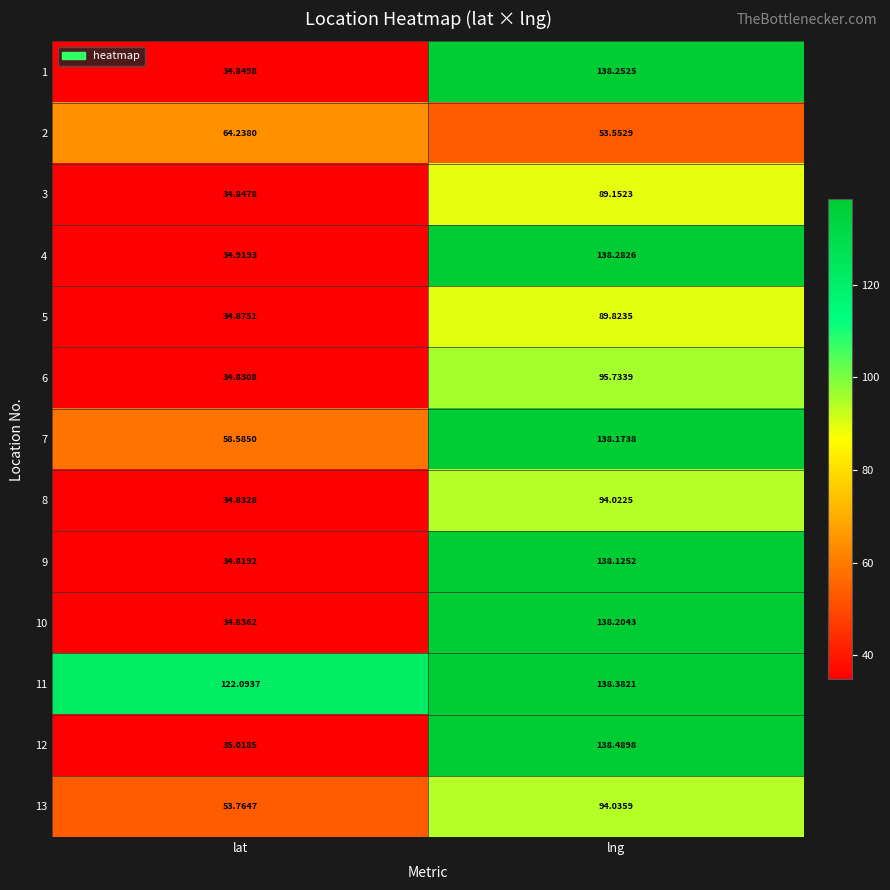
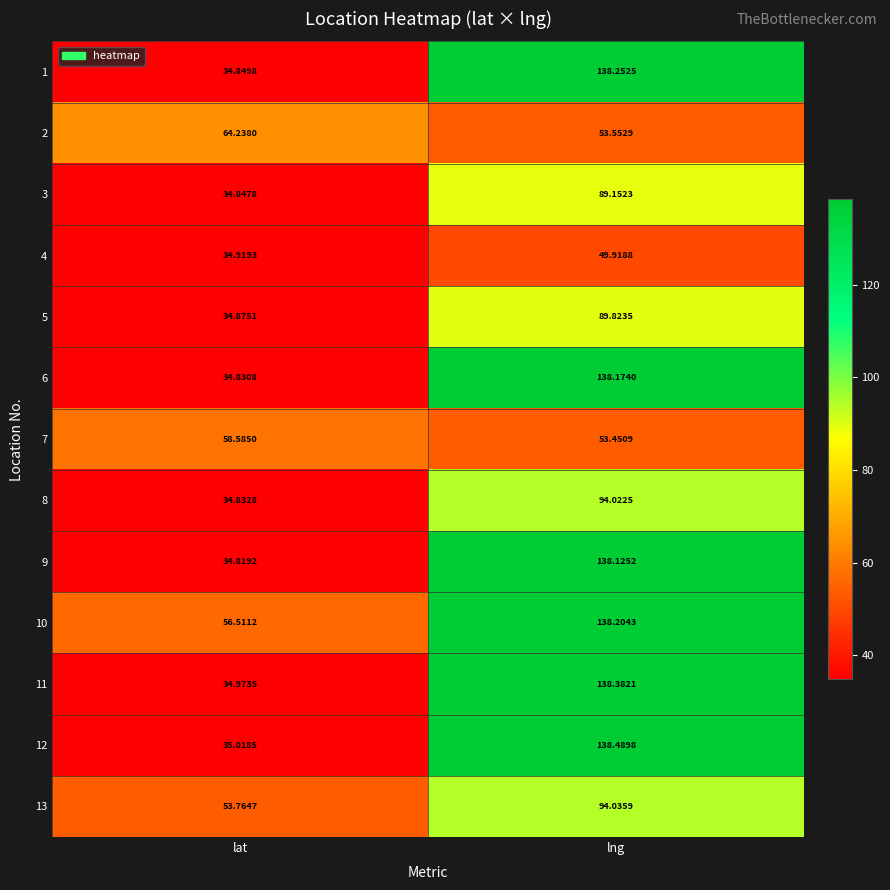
4, lng: 138.2826 -> 49.9188
6, lng: 95.7339 -> 138.1740
7, lng: 138.1738 -> 53.4509
10, lat: 34.8362 -> 56.5112
11, lat: 122.0937 -> 34.9735
